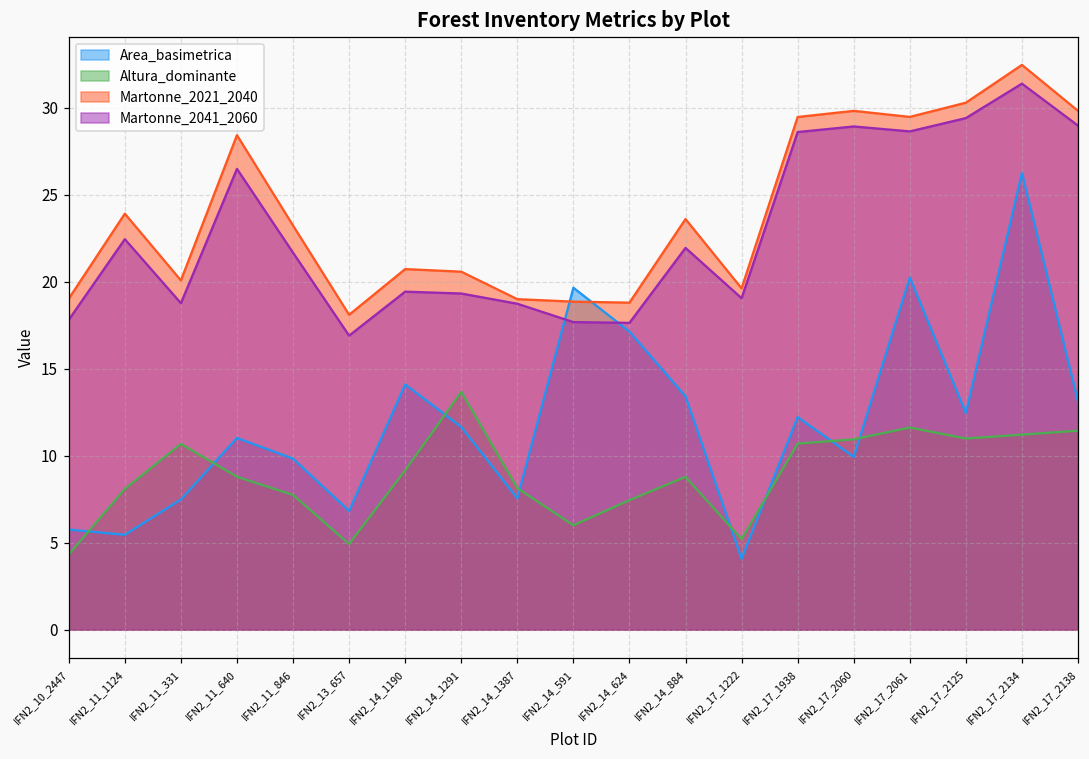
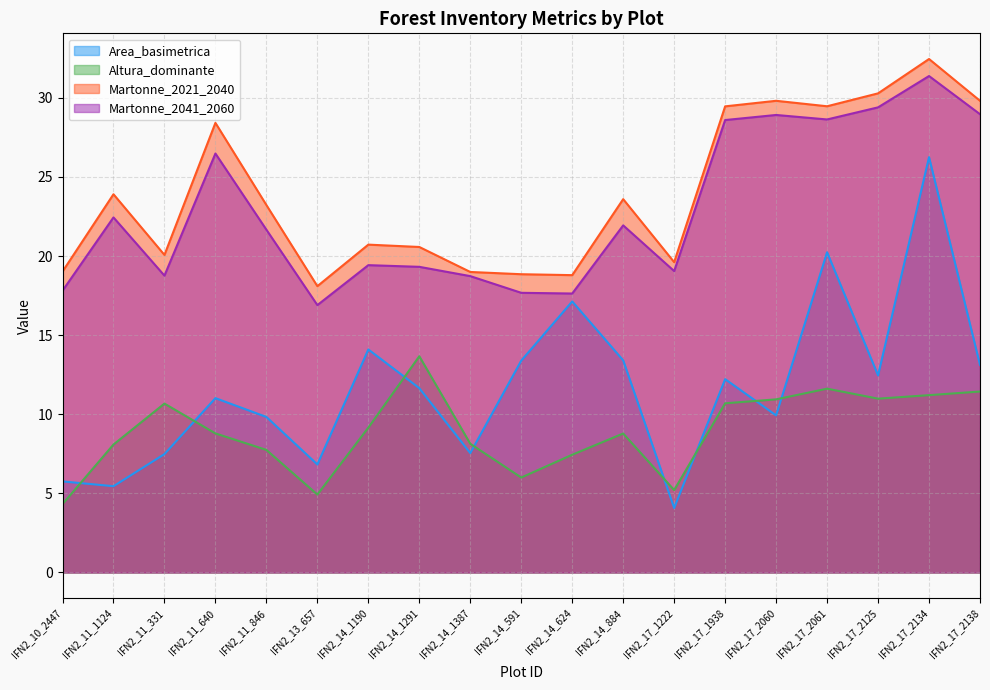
Area_basimetrica, IFN2_14_591: 19.7 -> 13.4
